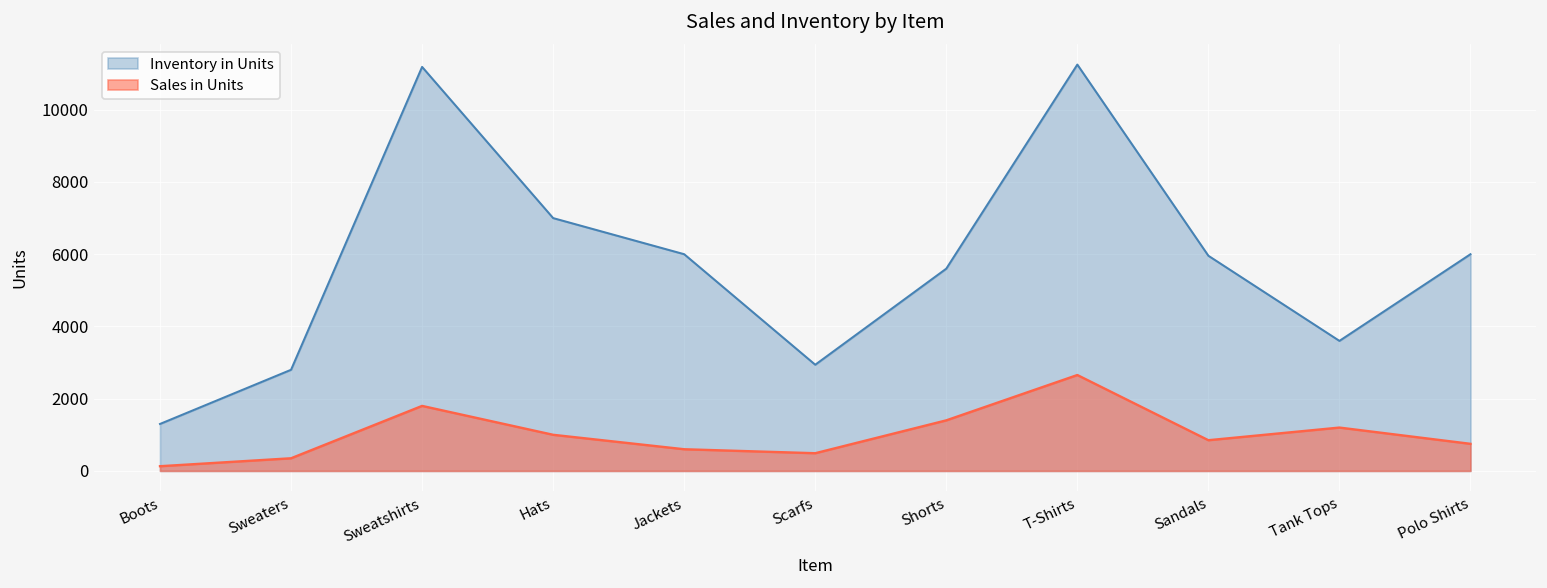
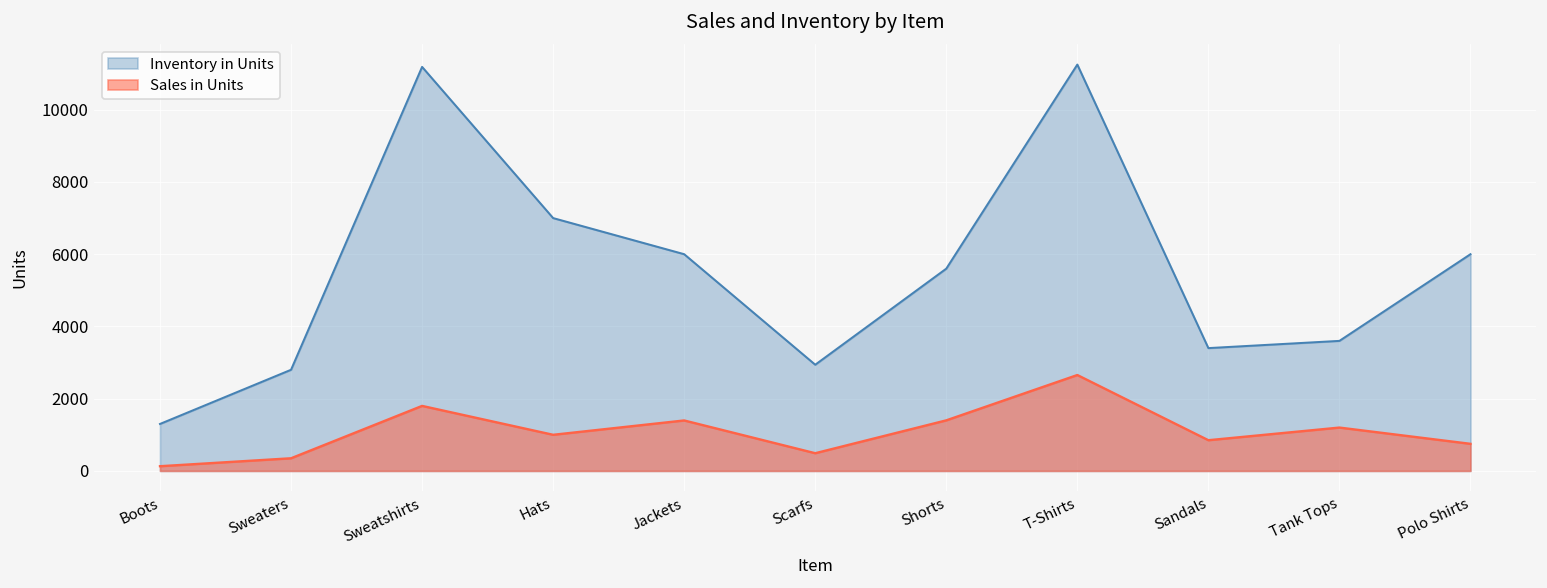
Sales in Units, Jackets: 600 -> 1400
Inventory in Units, Sandals: 6000 -> 3400
